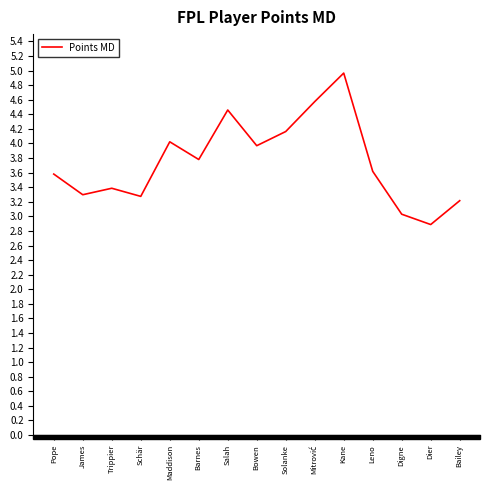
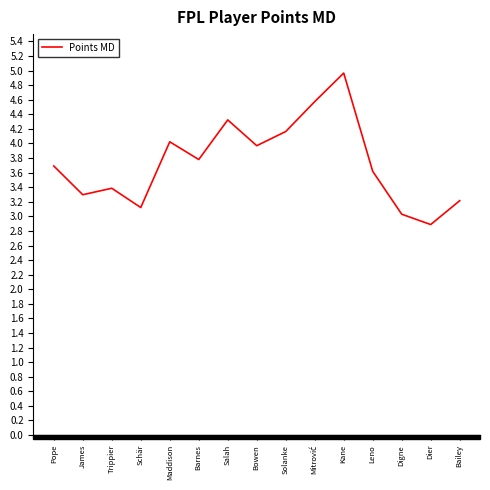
Pope: 3.6 -> 3.7
Schär: 3.3 -> 3.1
Salah: 4.5 -> 4.3
